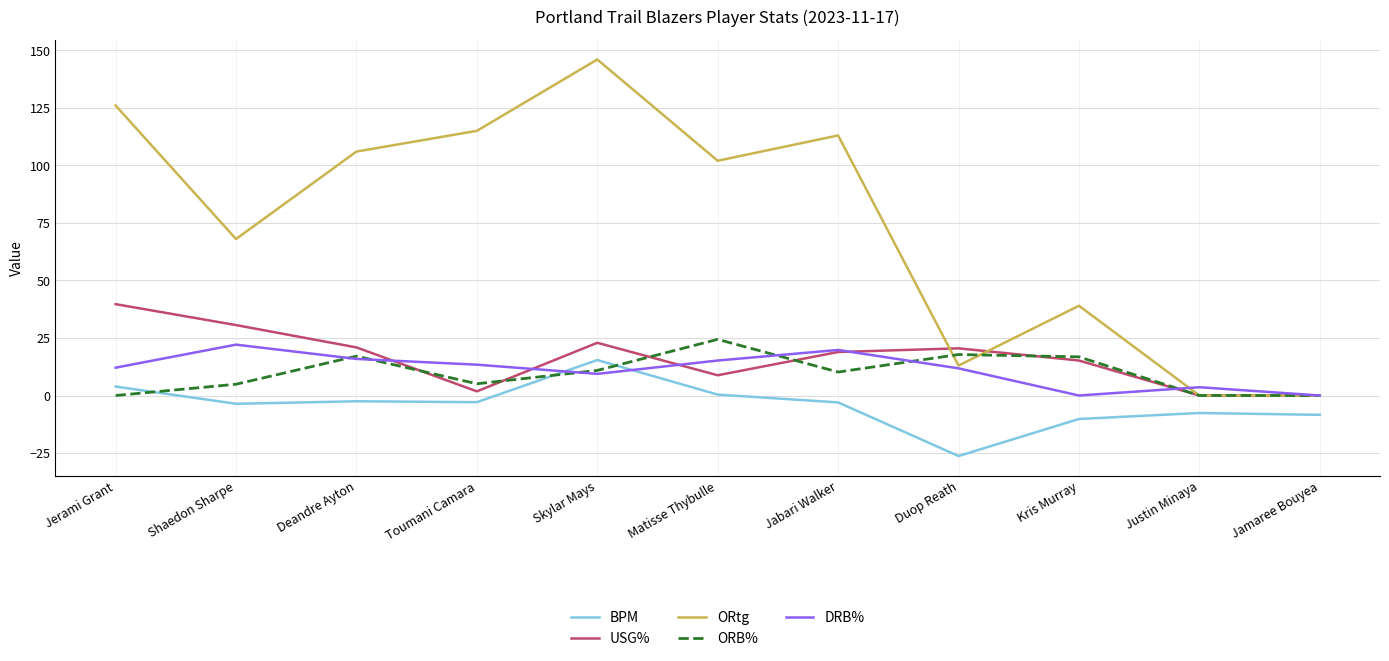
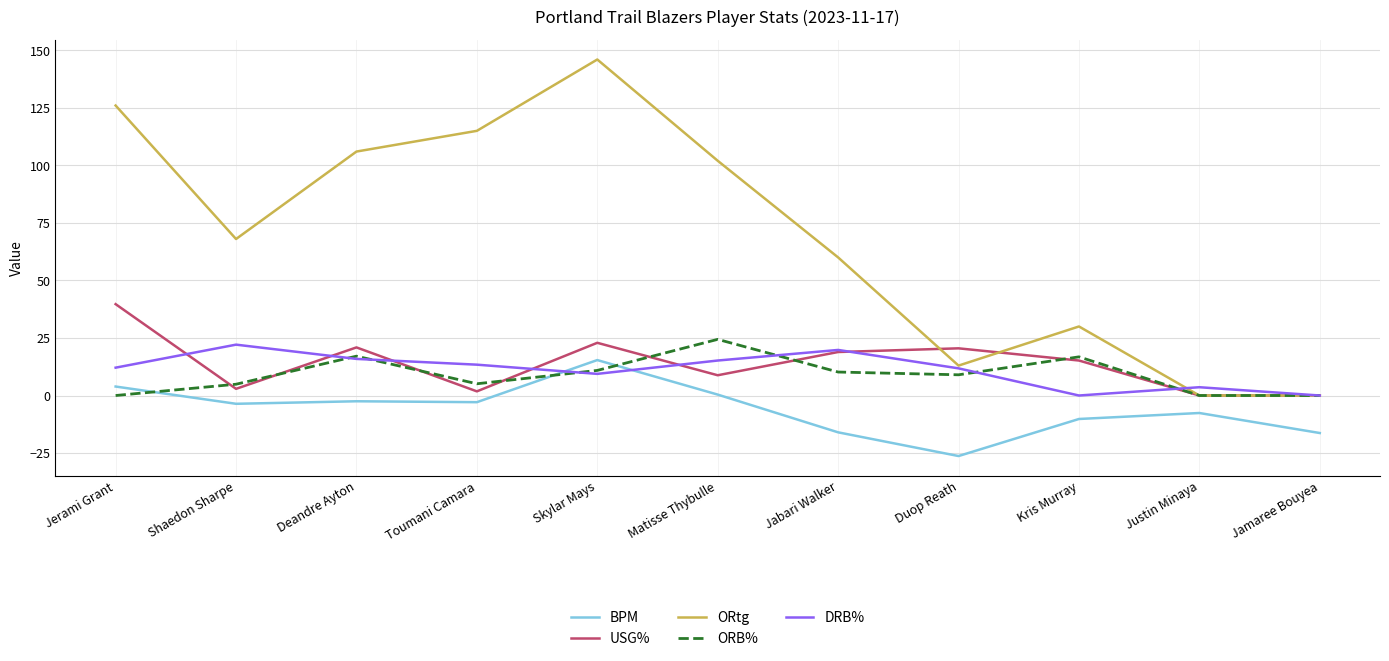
USG%, Shaedon Sharpe: 31 -> 3
BPM, Jabari Walker: -3 -> -16
ORtg, Jabari Walker: 113 -> 60
ORB%, Duop Reath: 18 -> 9
ORtg, Kris Murray: 39 -> 30
BPM, Jamaree Bouyea: -8 -> -16
